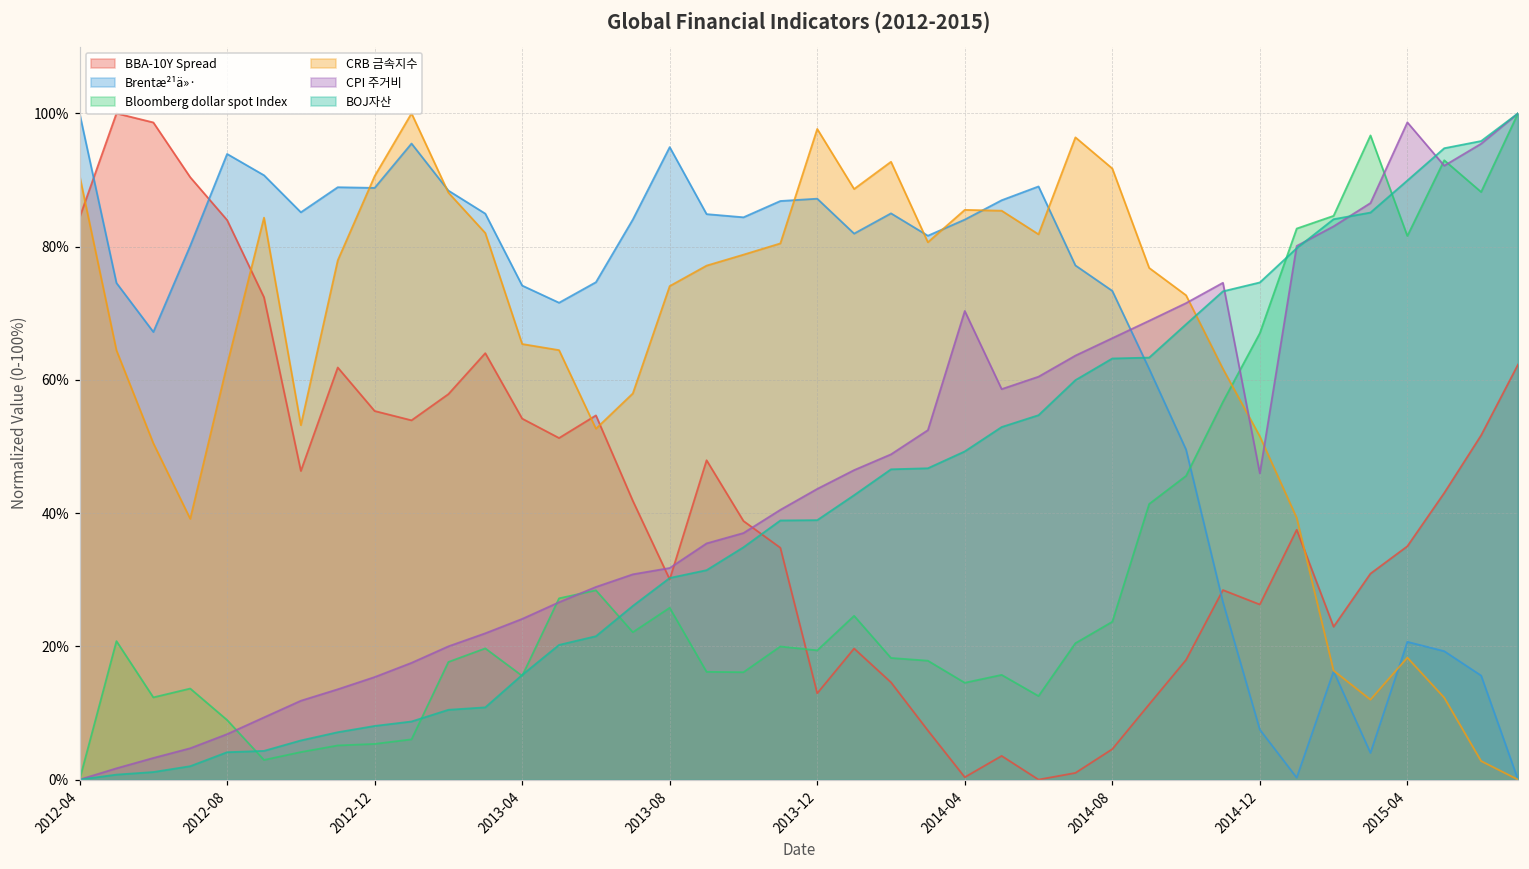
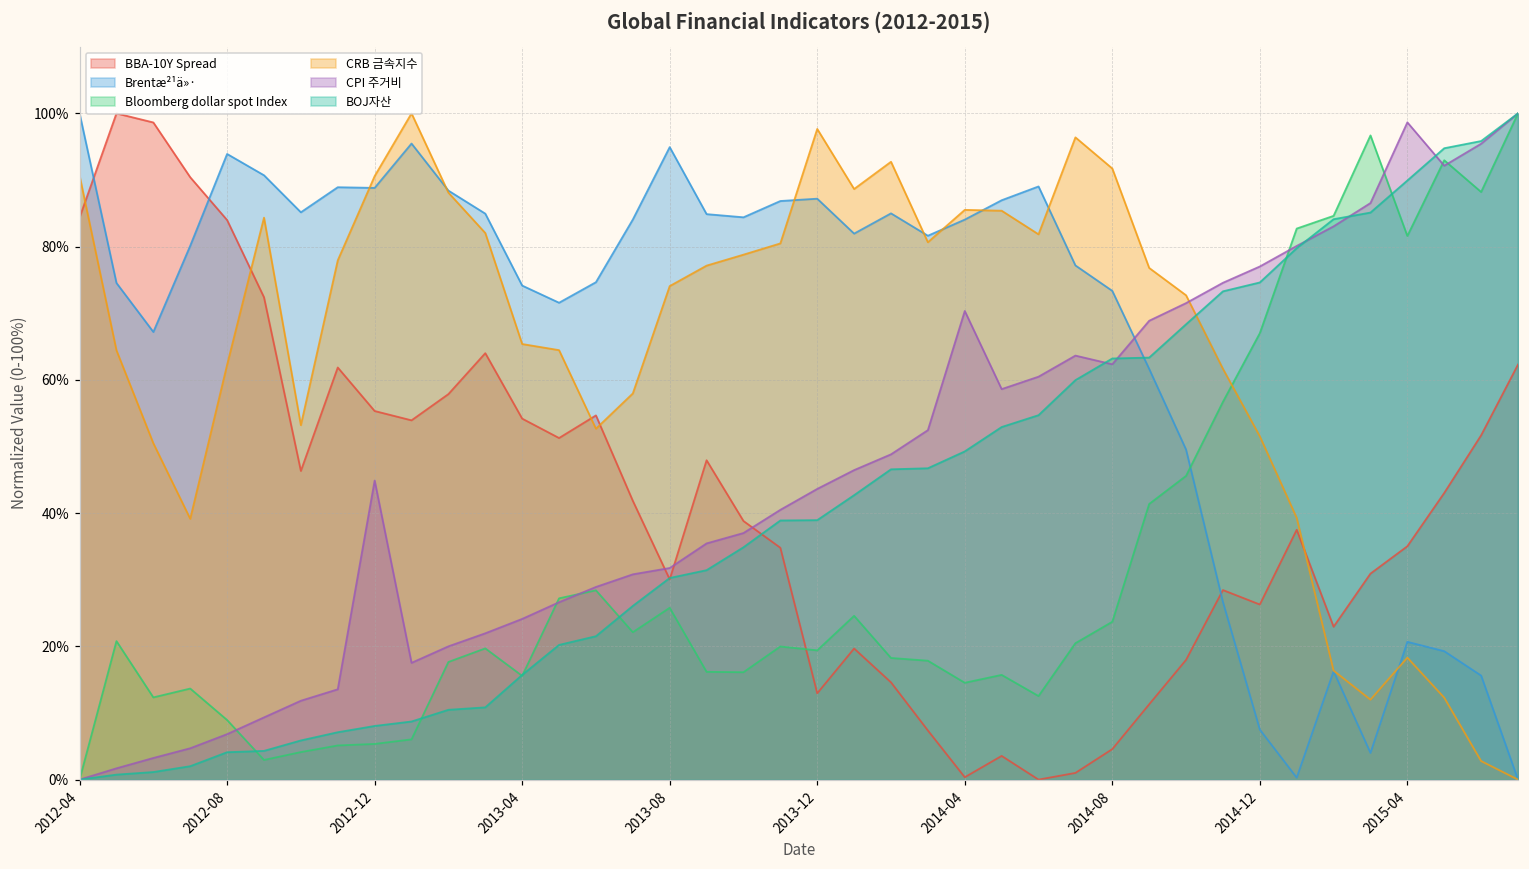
CPI 주거비, 2012-12: 15% -> 45%
CPI 주거비, 2014-08: 66% -> 62%
CPI 주거비, 2014-12: 46% -> 77%
